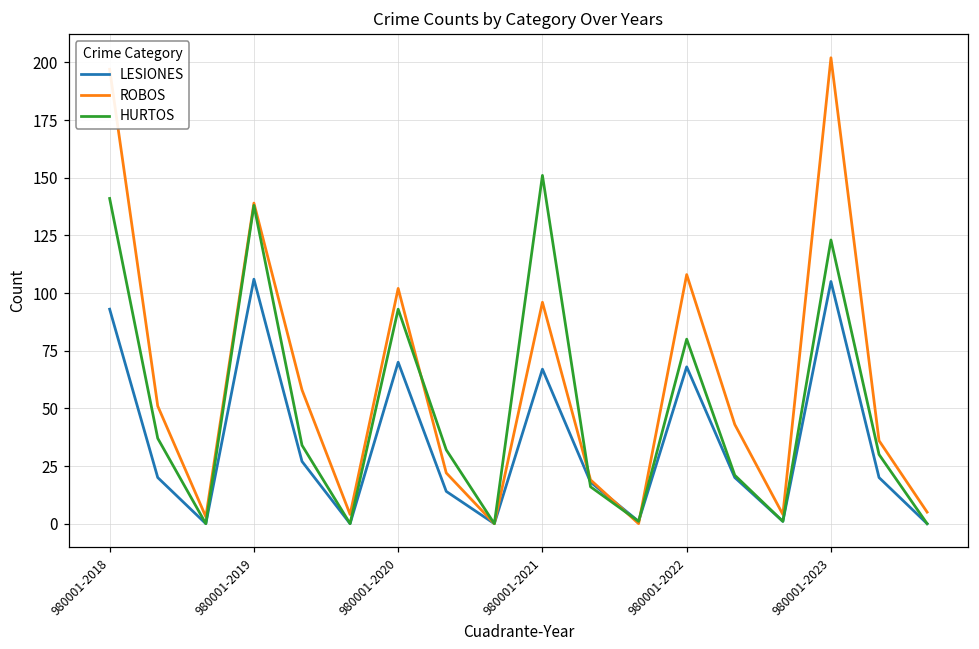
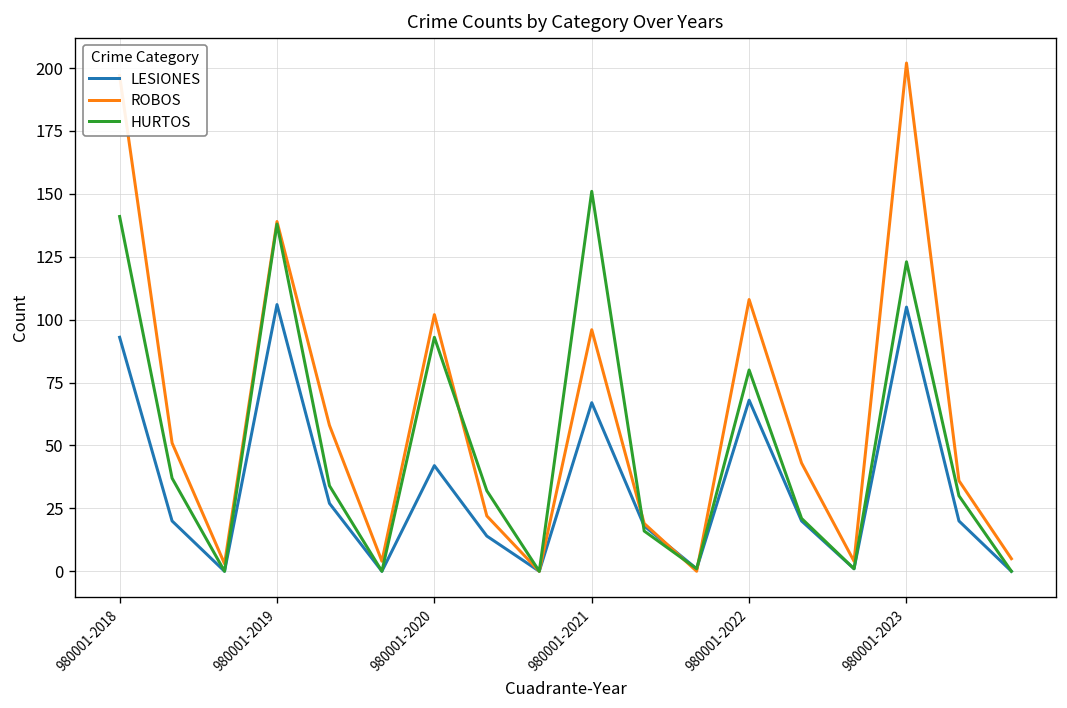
LESIONES, 980001-2020: 70 -> 42
